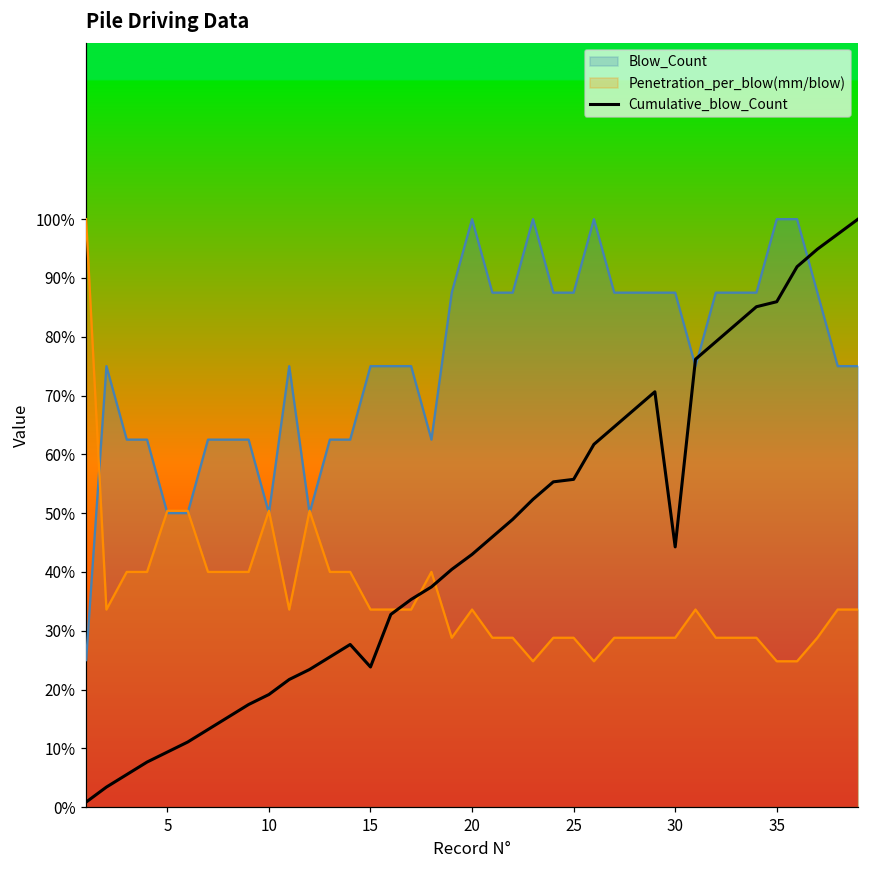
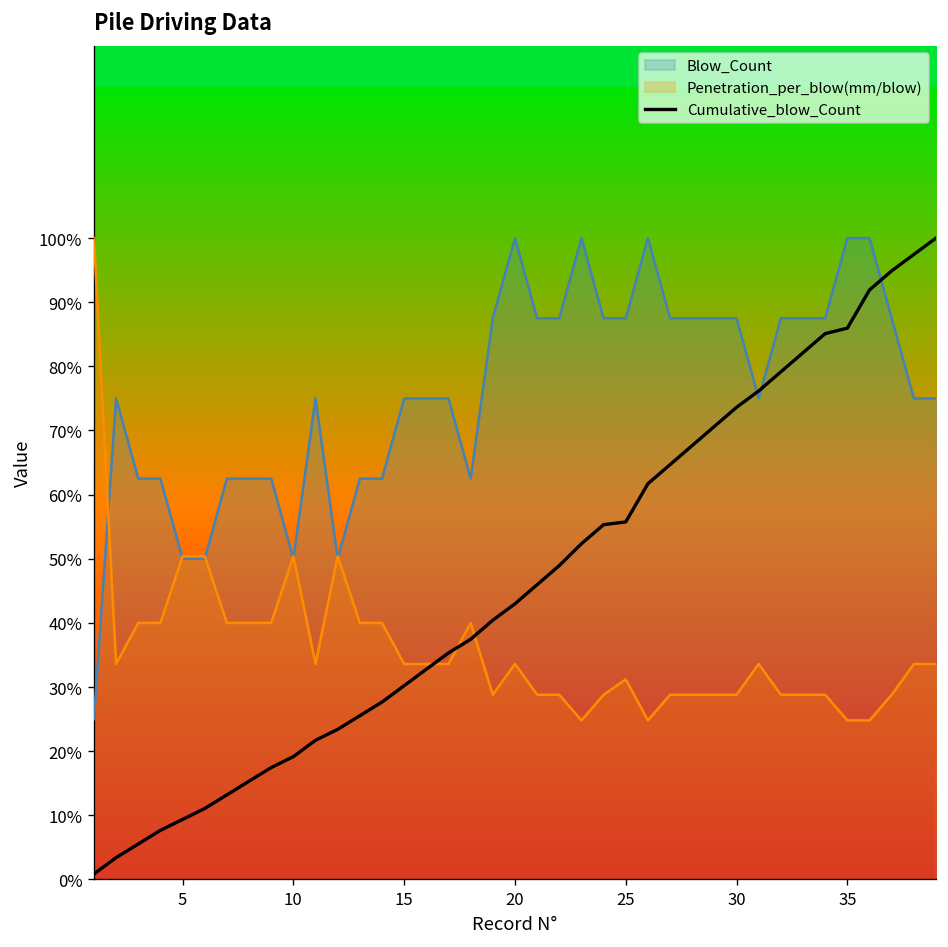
Cumulative_blow_Count, 15: 24% -> 30%
Penetration_per_blow(mm/blow), 25: 29% -> 31%
Cumulative_blow_Count, 30: 44% -> 74%
